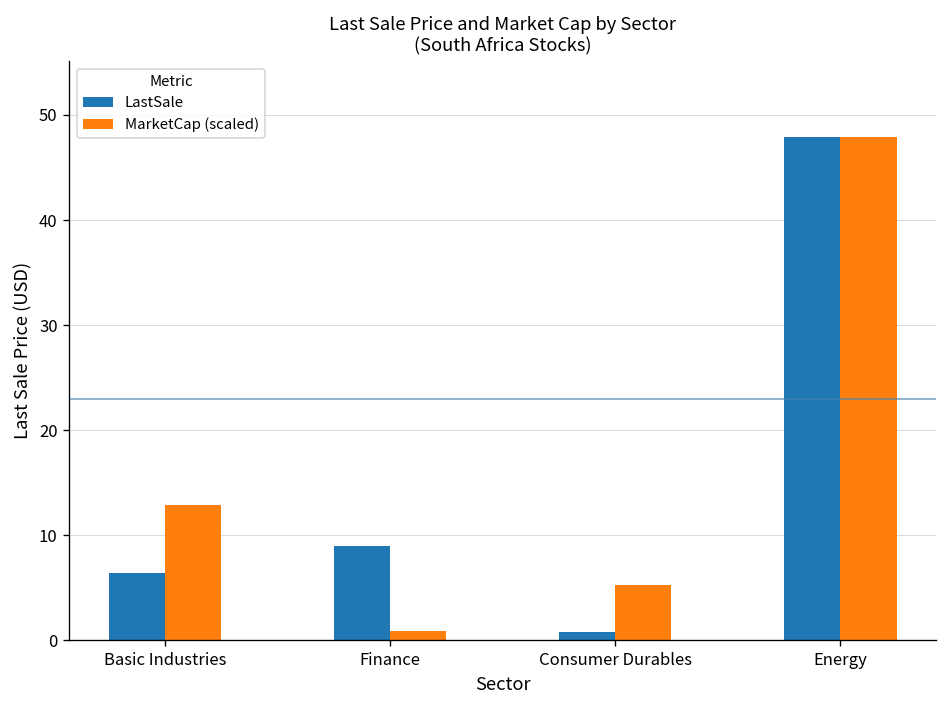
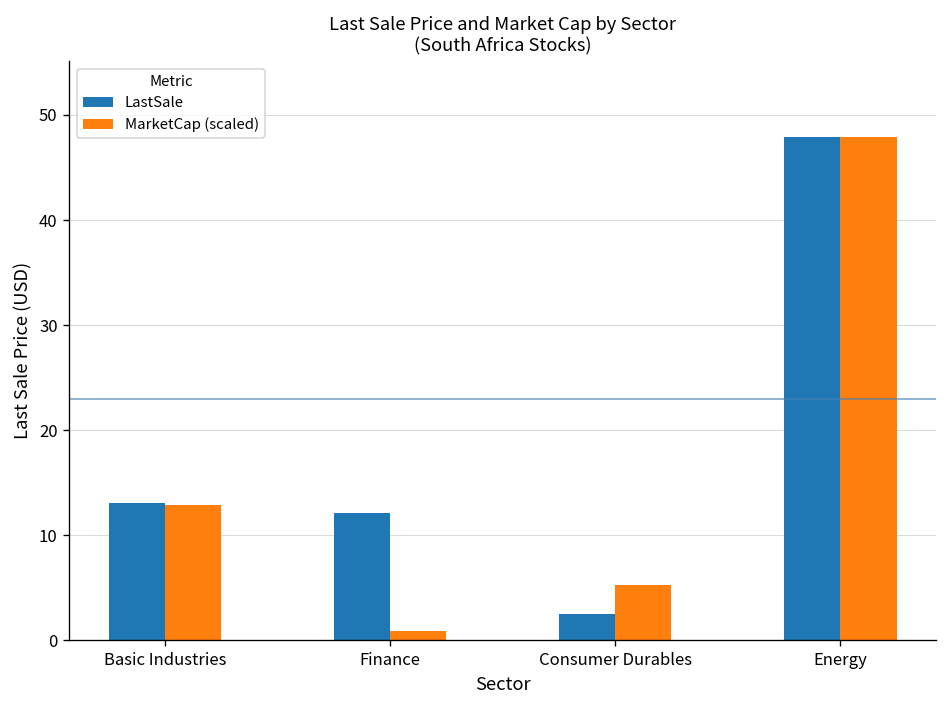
LastSale, Basic Industries: 6 -> 13
LastSale, Finance: 9 -> 12
LastSale, Consumer Durables: 1 -> 2
